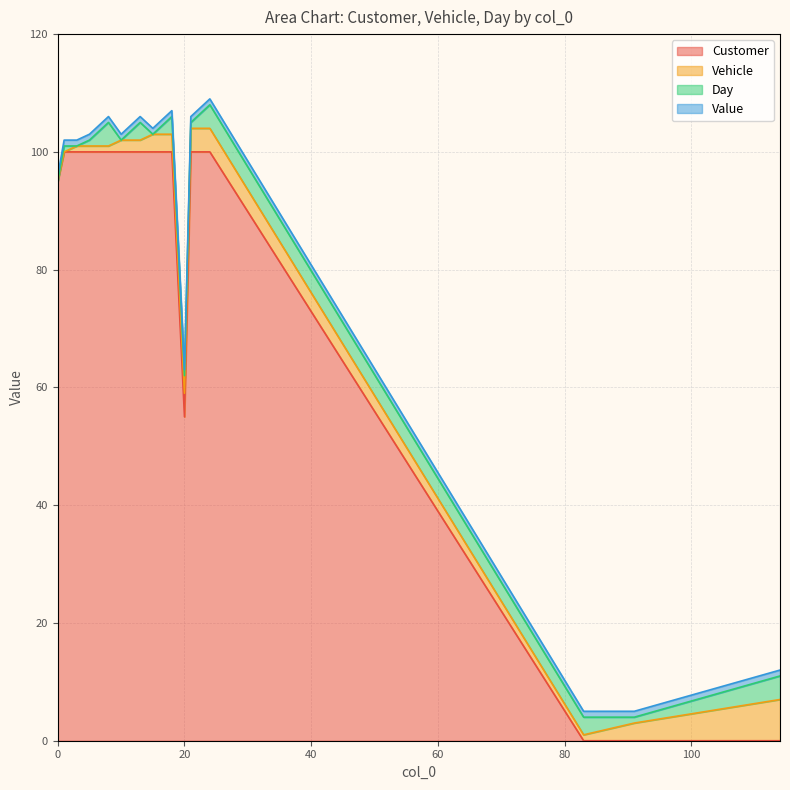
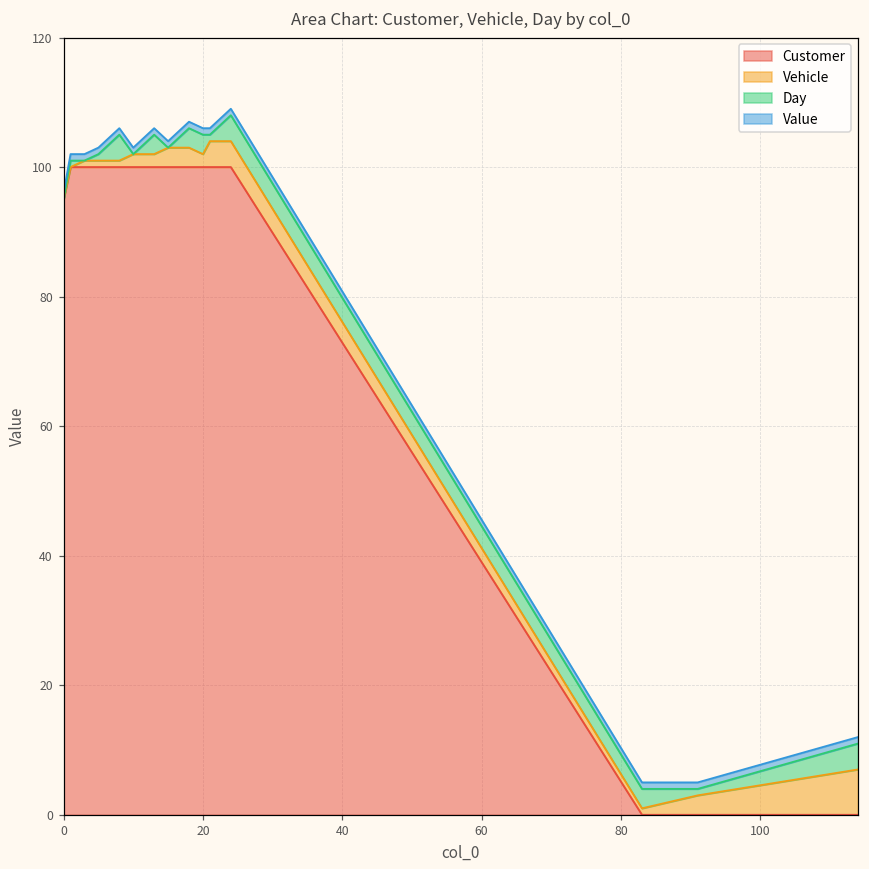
Customer, 20: 55 -> 100
Vehicle, 20: 4 -> 2
